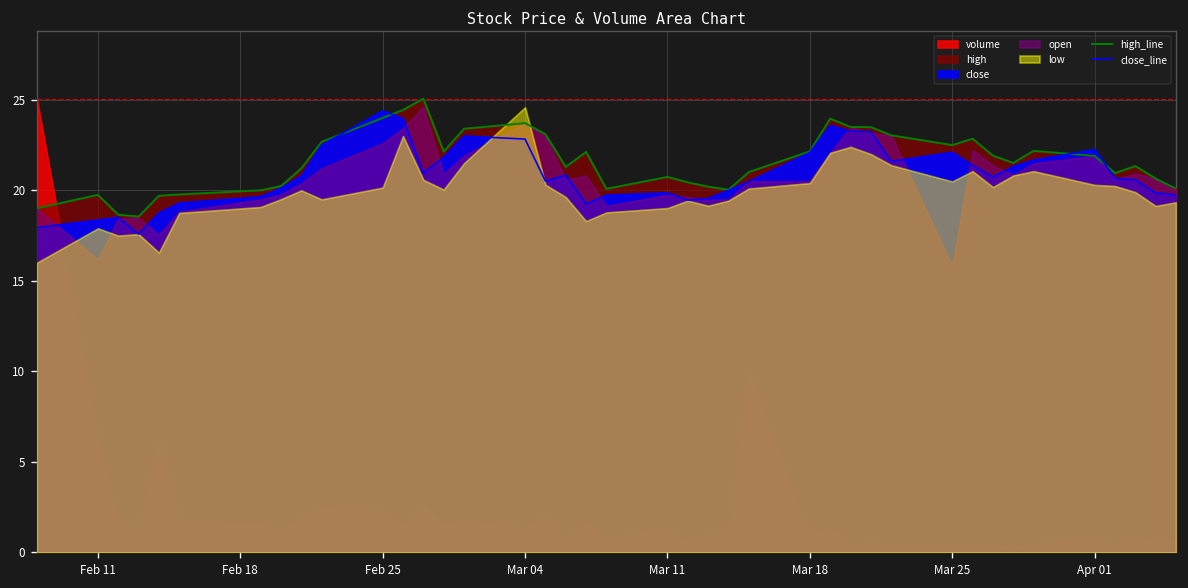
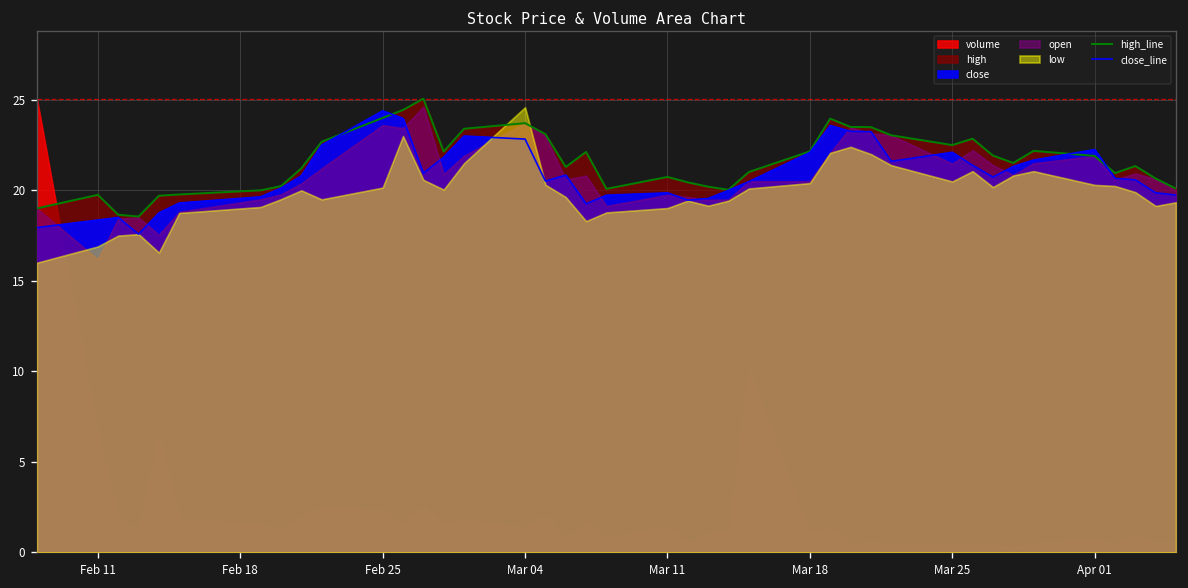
low, Feb 11: 17.9 -> 16.9
open, Feb 25: 22.6 -> 23.6
open, Mar 25: 15.8 -> 21.5
